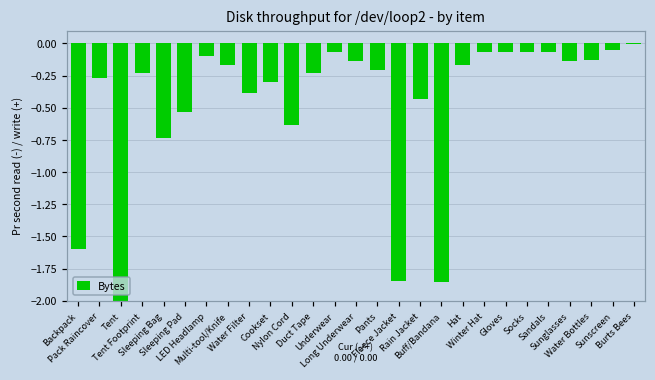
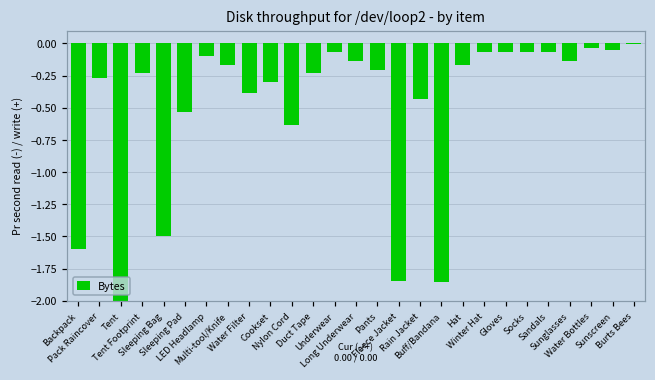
Sleeping Bag: -0.73 -> -1.50
Water Bottles: -0.13 -> -0.04
